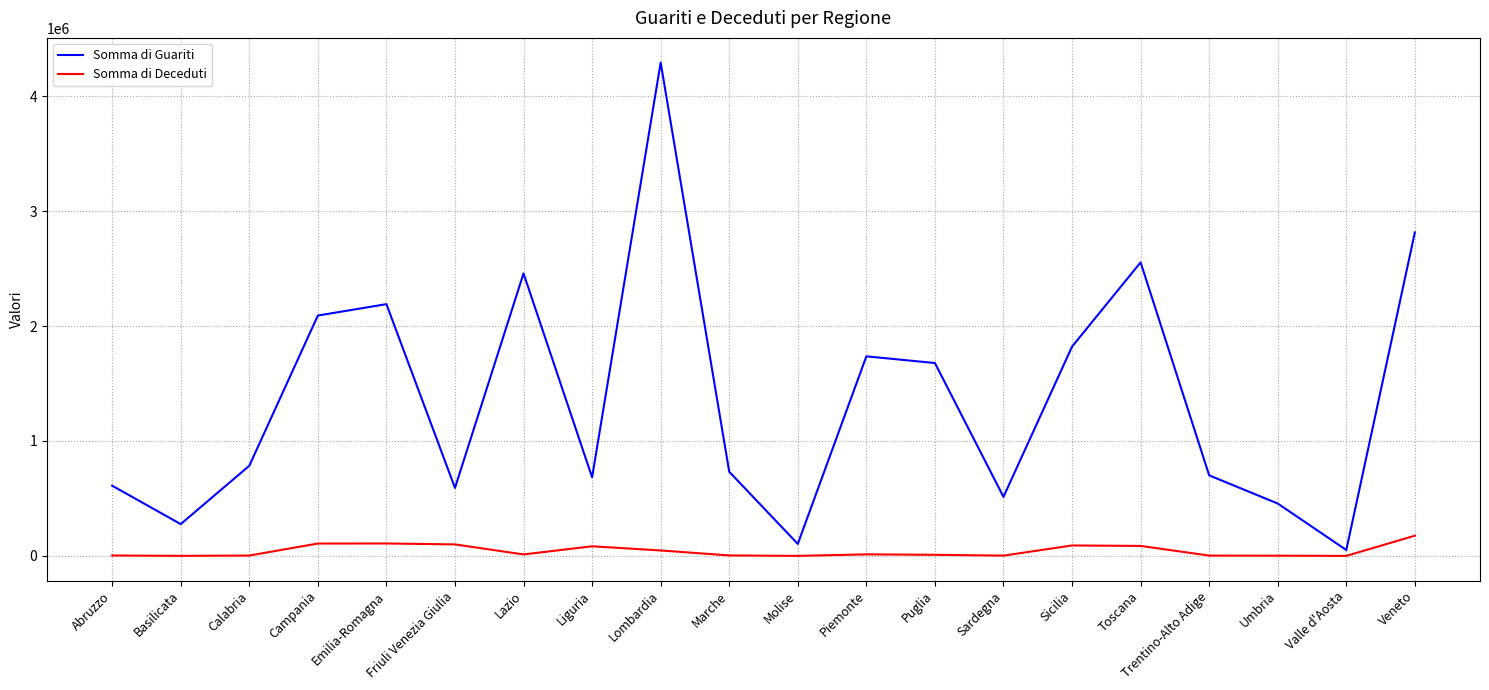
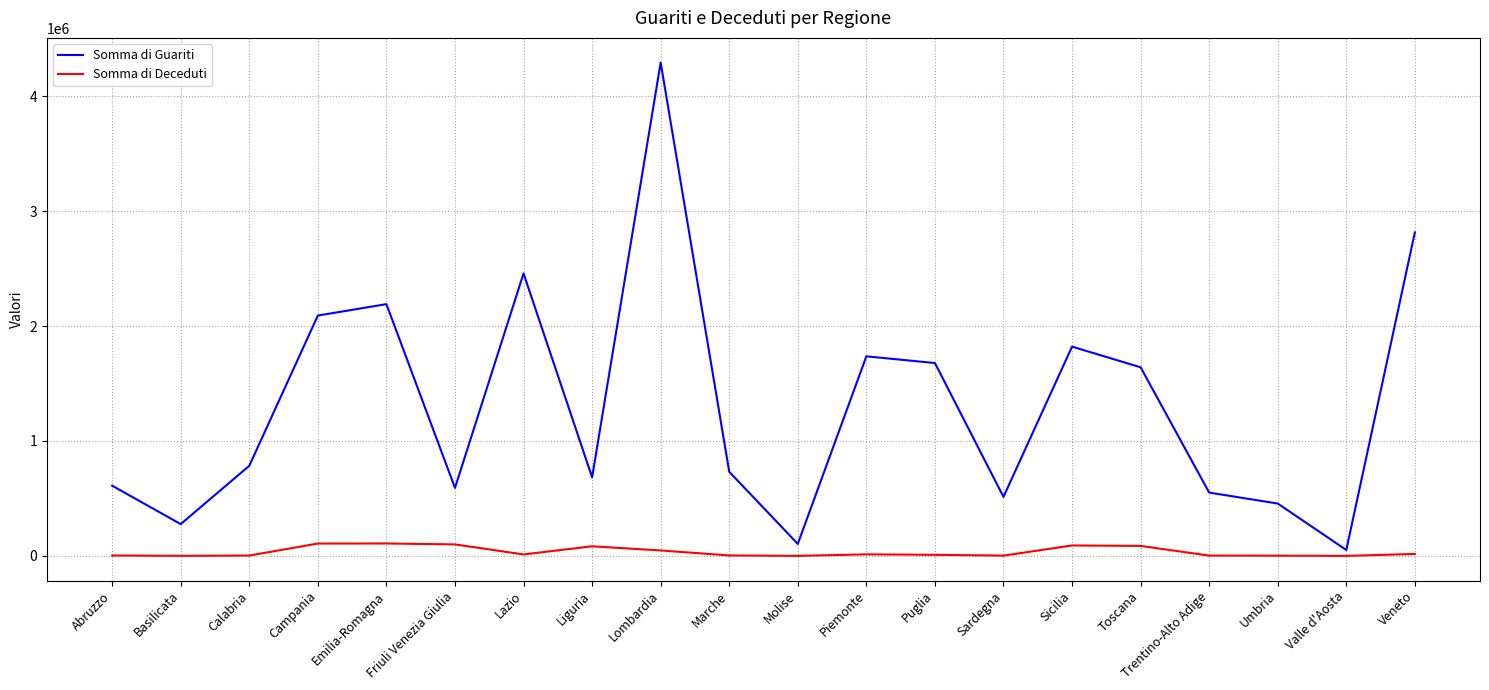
Somma di Guariti, Toscana: 2550000 -> 1640000
Somma di Guariti, Trentino-Alto Adige: 700000 -> 550000
Somma di Deceduti, Veneto: 180000 -> 20000
